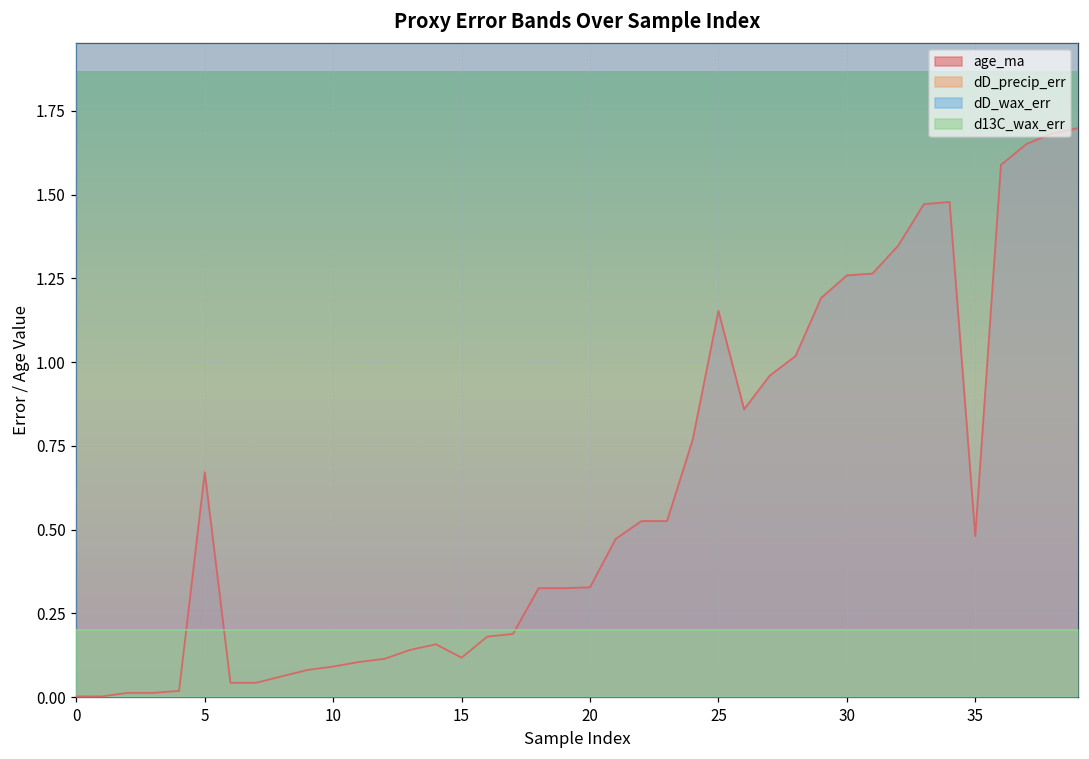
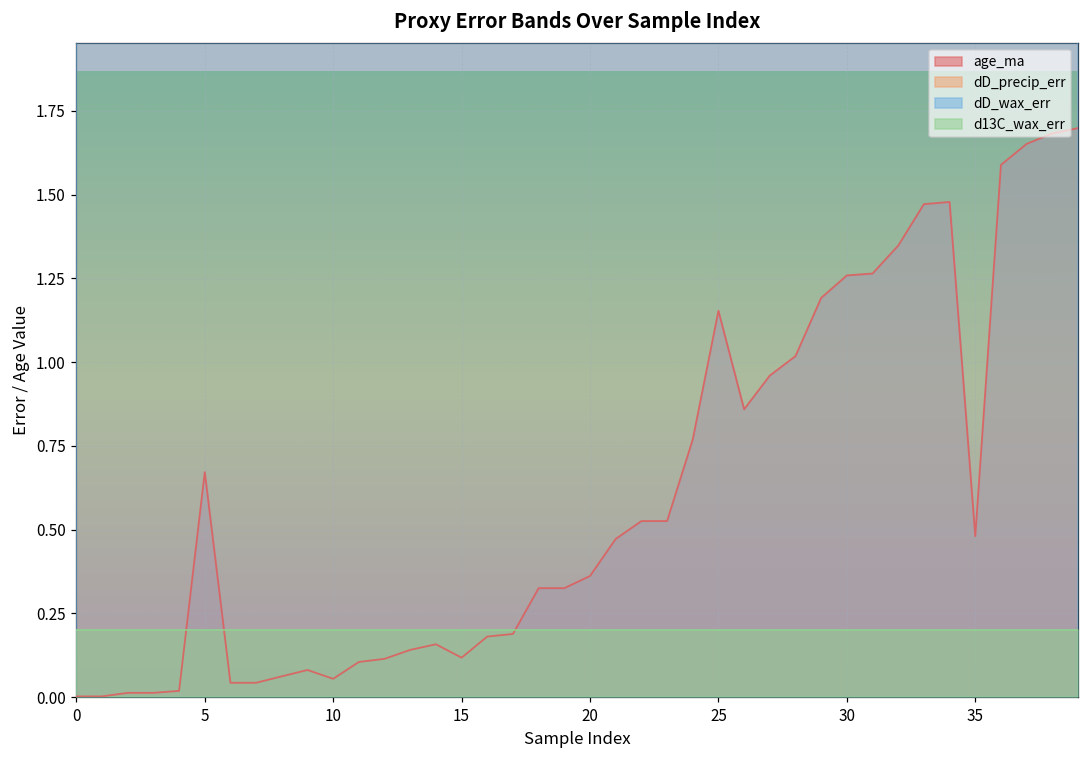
age_ma, 10: 0.09 -> 0.05
age_ma, 20: 0.33 -> 0.36
